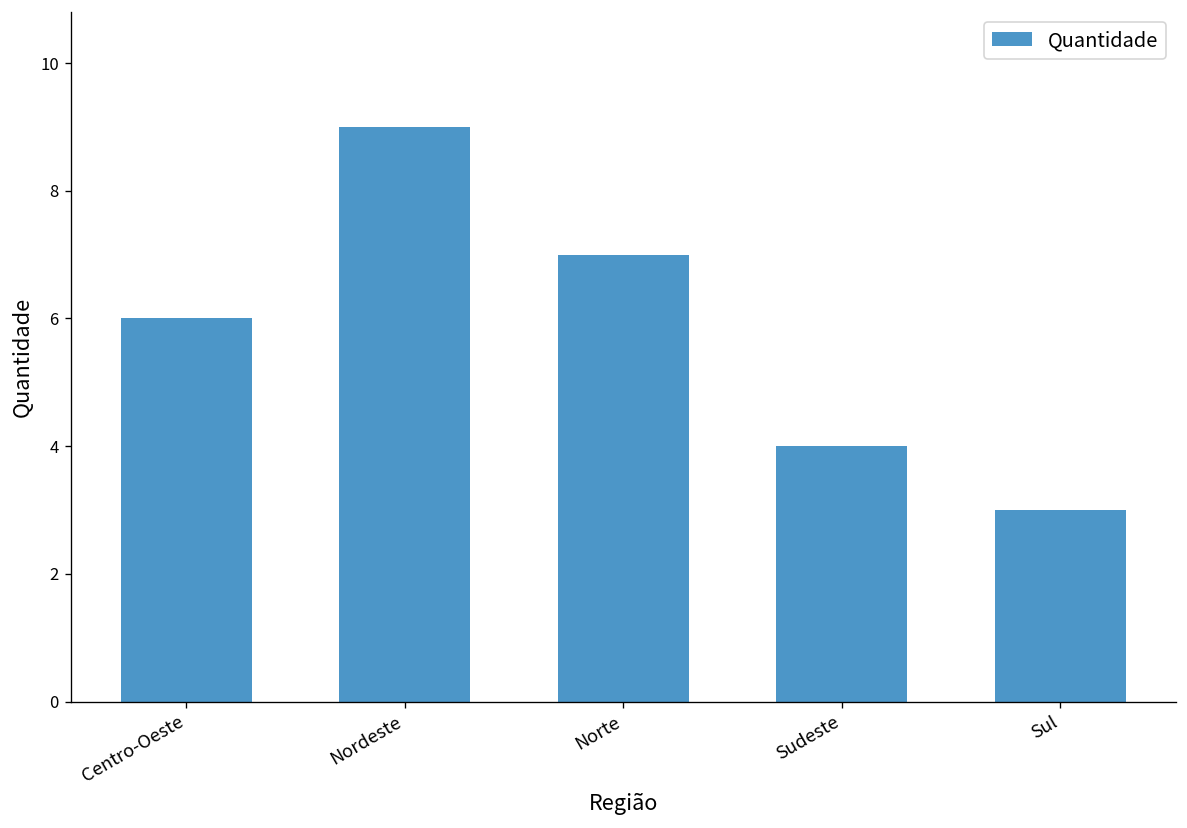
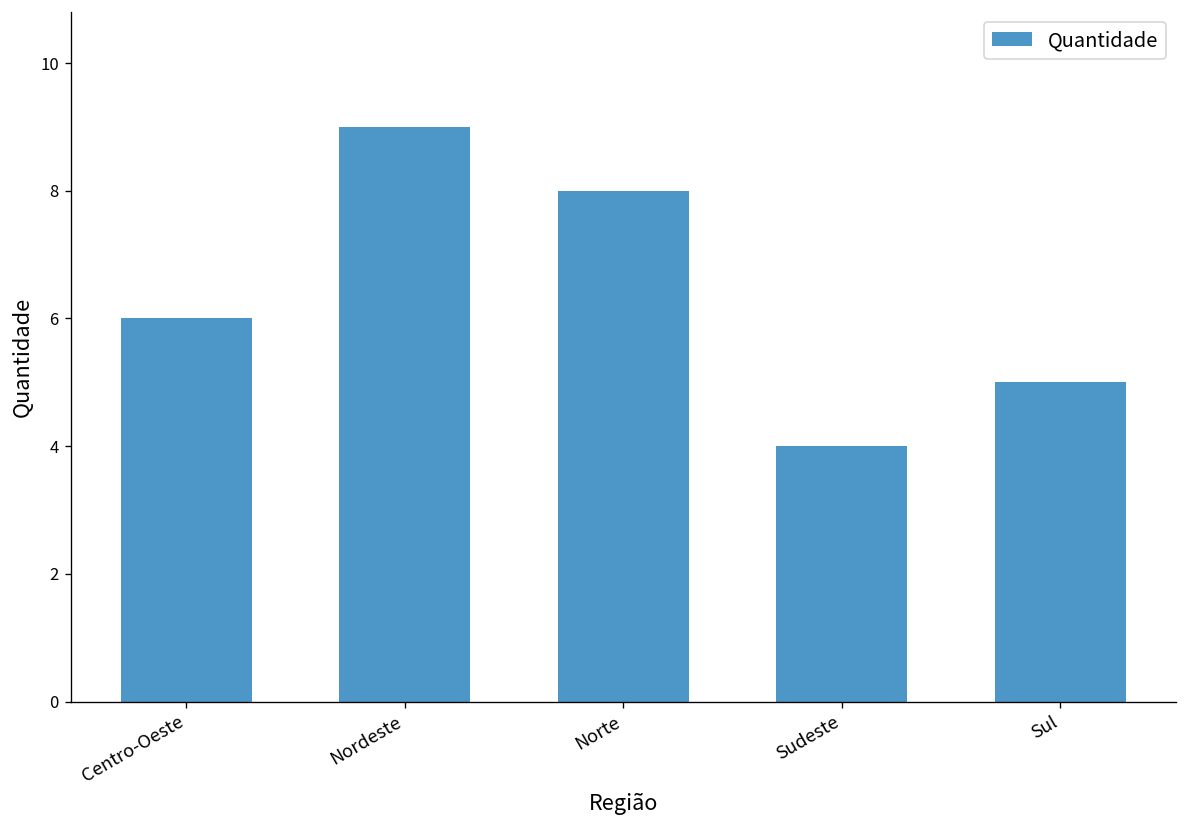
Norte: 7 -> 8
Sul: 3 -> 5
